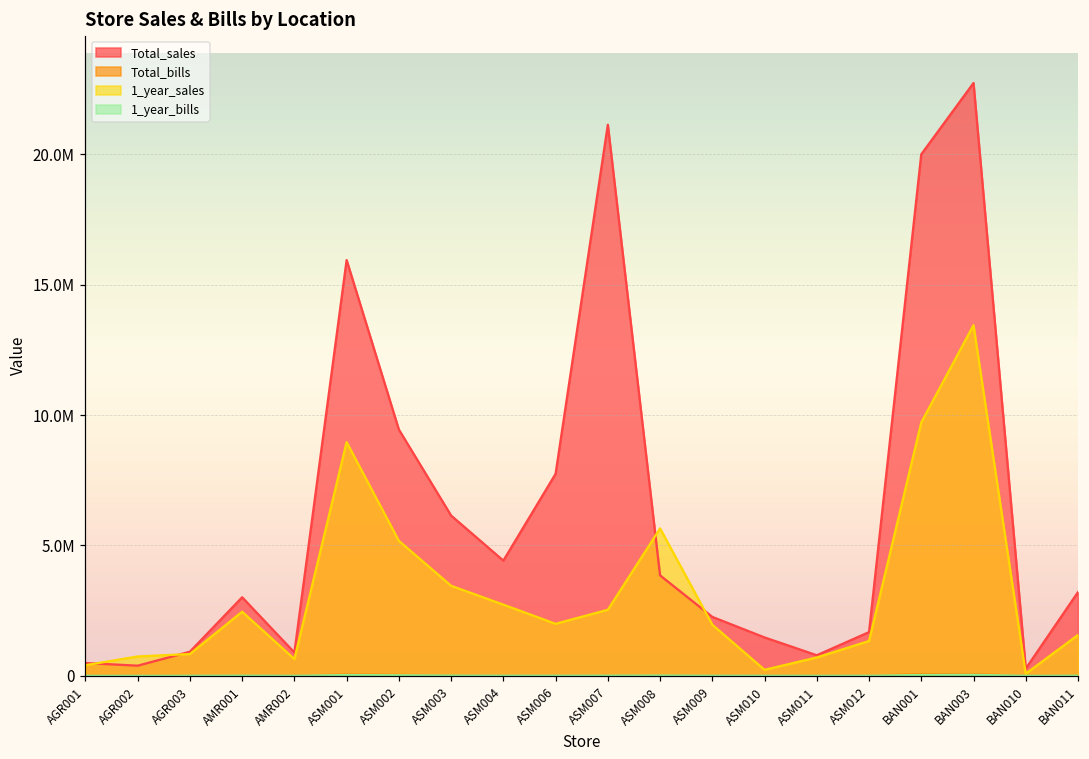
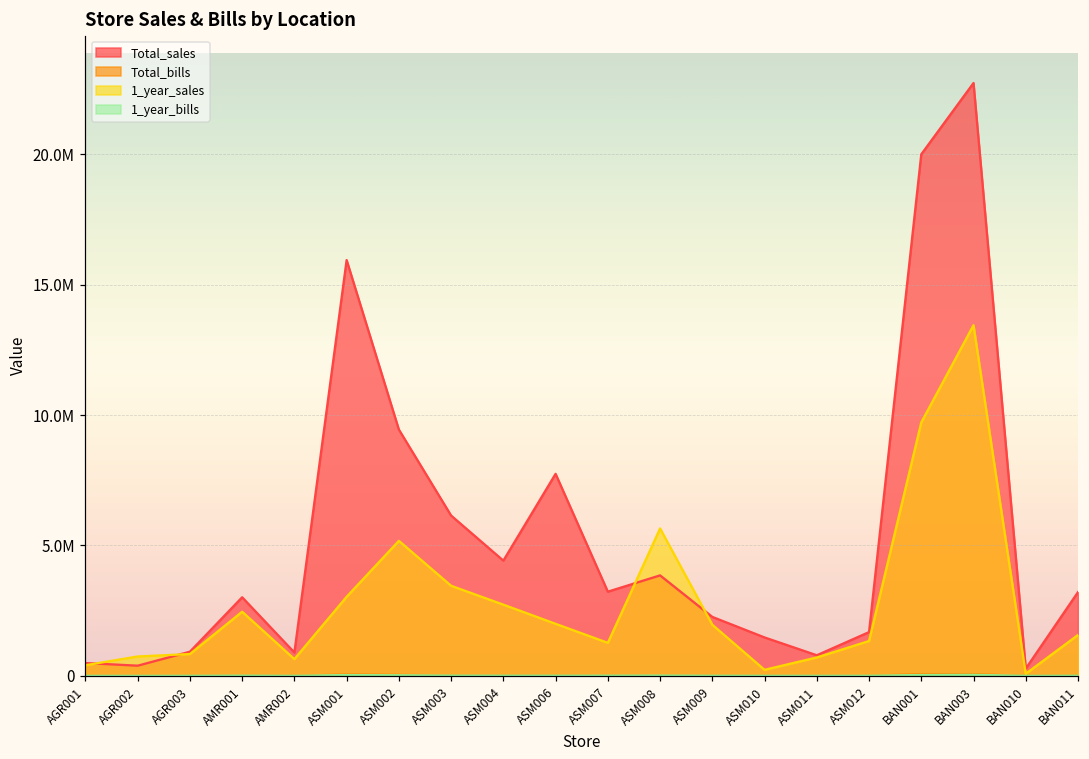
1_year_sales, ASM001: 9000000 -> 3000000
Total_sales, ASM007: 21100000 -> 3200000
1_year_sales, ASM007: 2500000 -> 1300000
